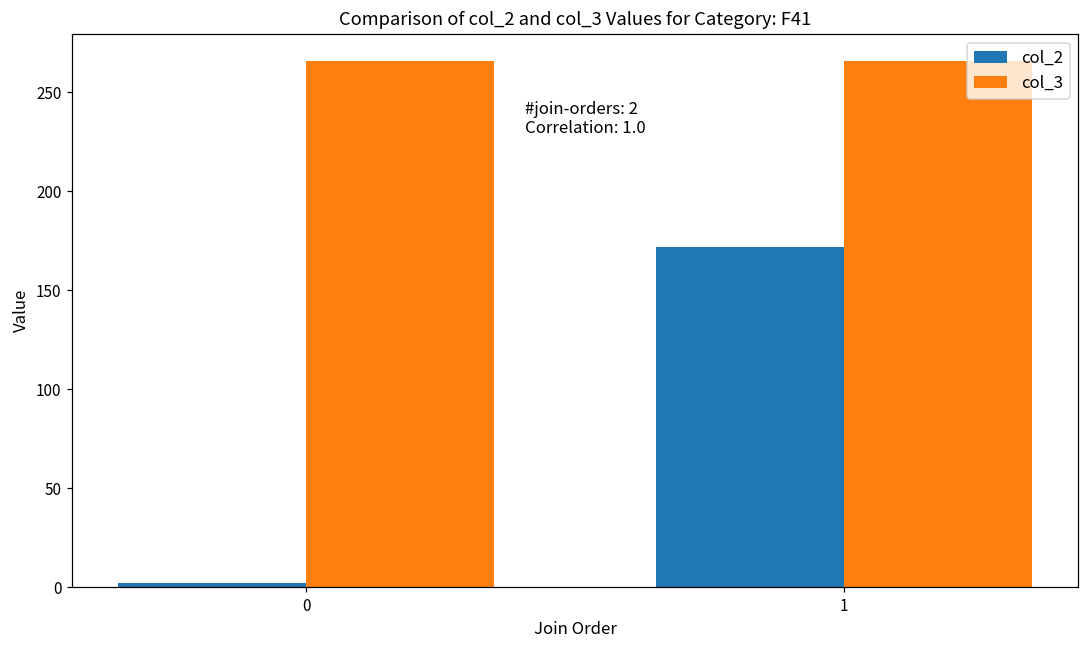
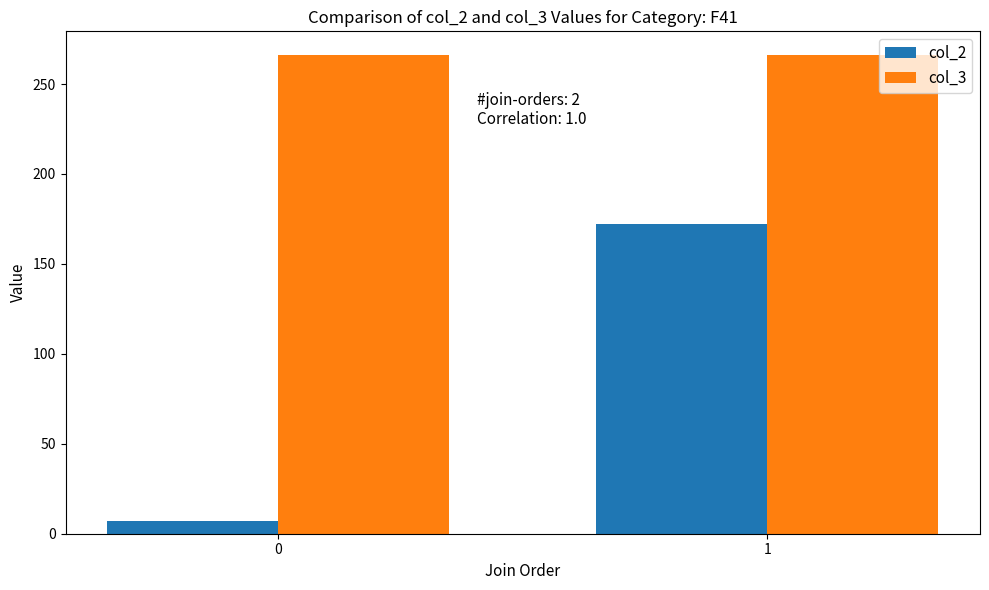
col_2, 0: 2 -> 7
